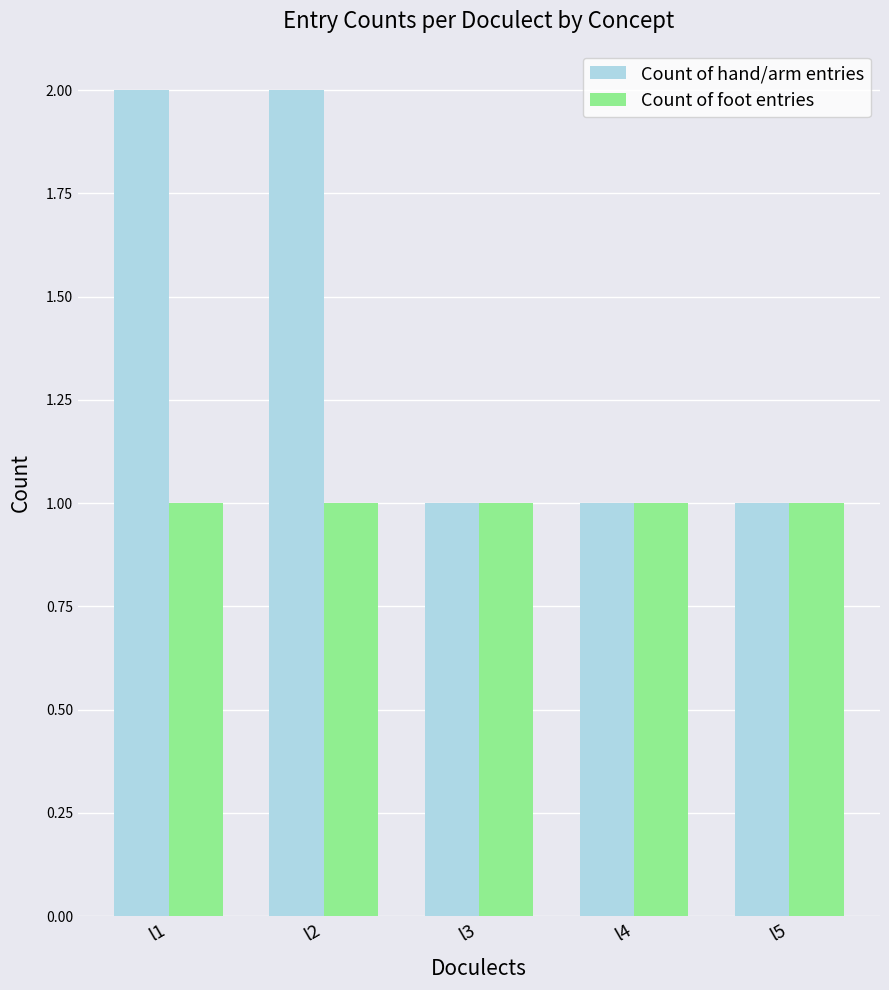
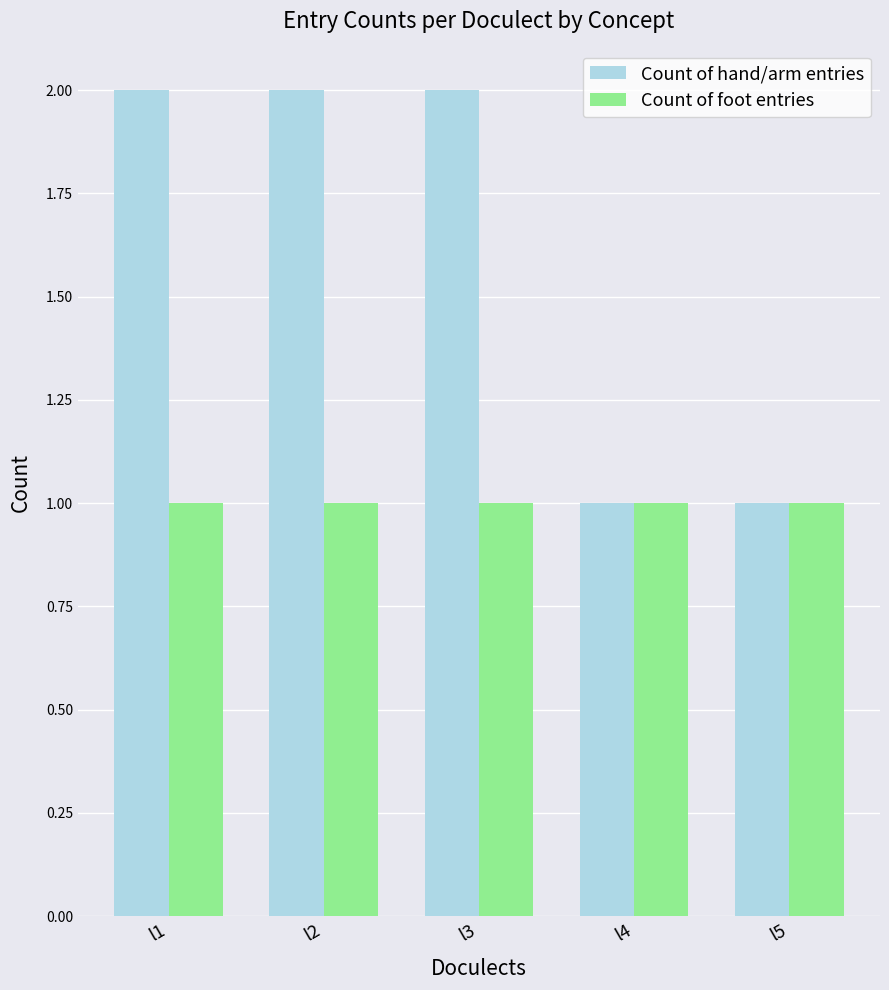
Count of hand/arm entries, l3: 1 -> 2
